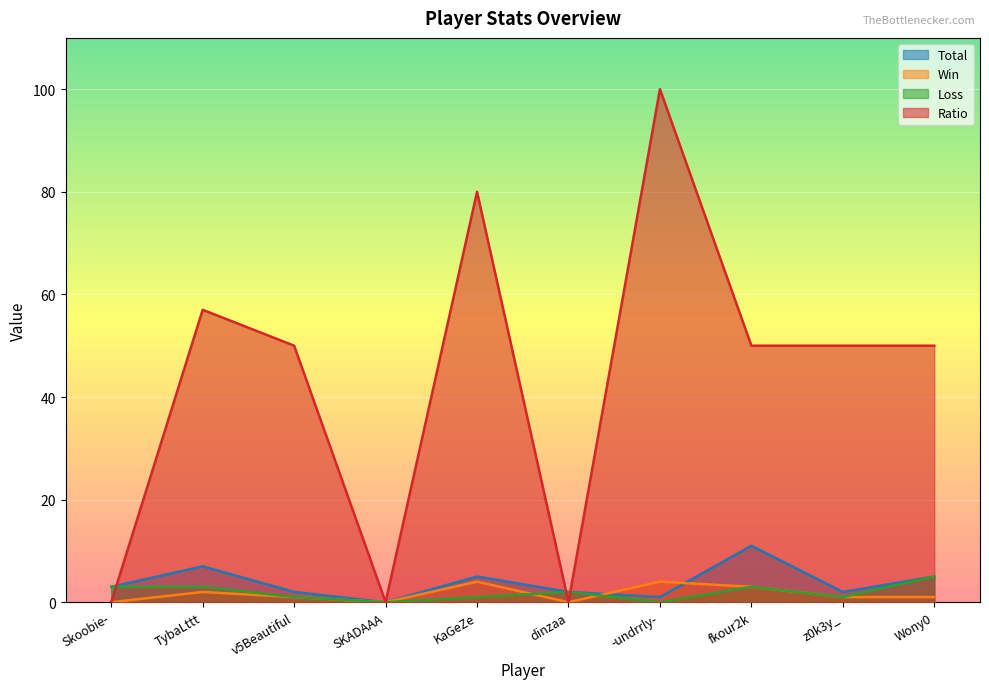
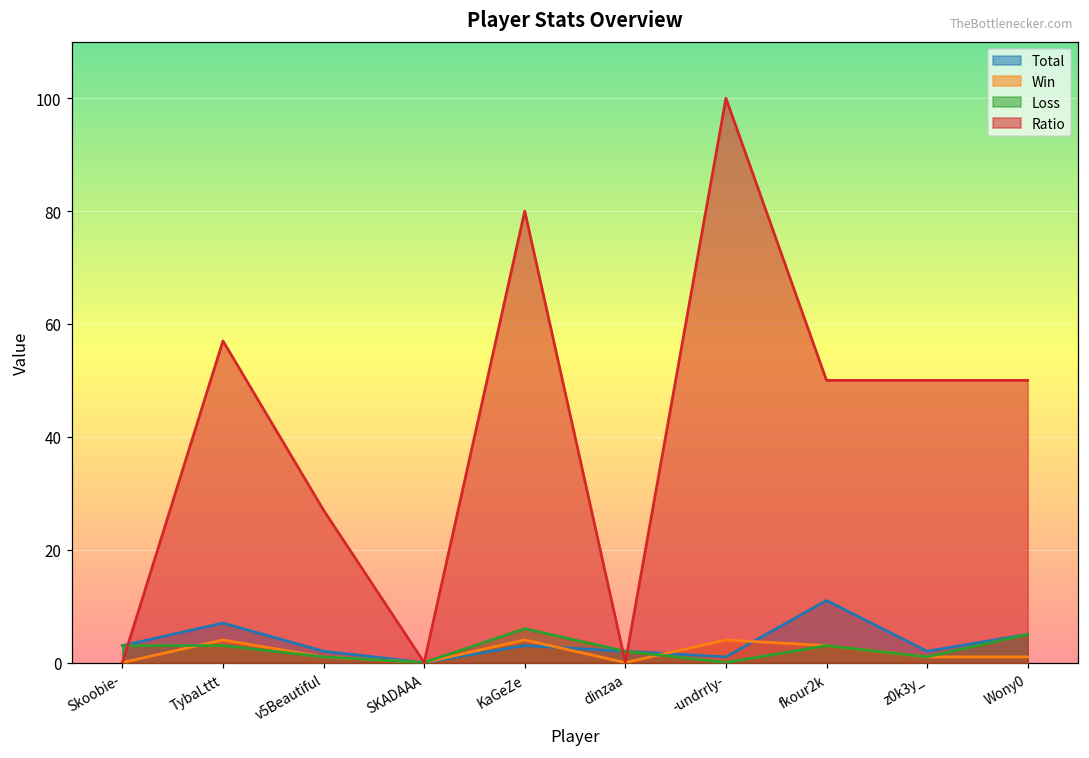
Win, TybaLttt: 2 -> 4
Ratio, v5Beautiful: 50 -> 27
Total, KaGeZe: 5 -> 3
Loss, KaGeZe: 1 -> 6
